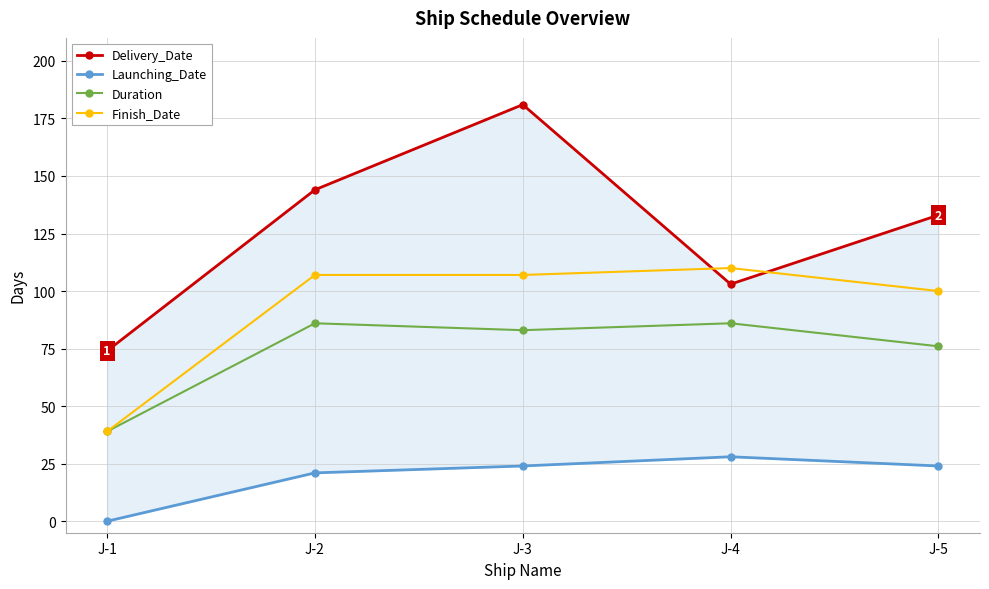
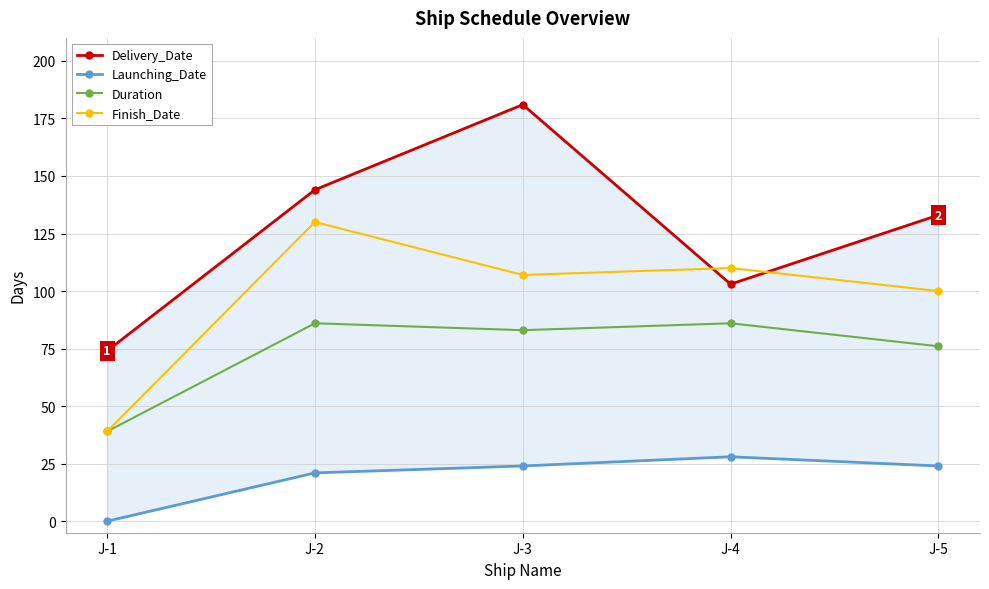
Finish_Date, J-2: 107 -> 130
